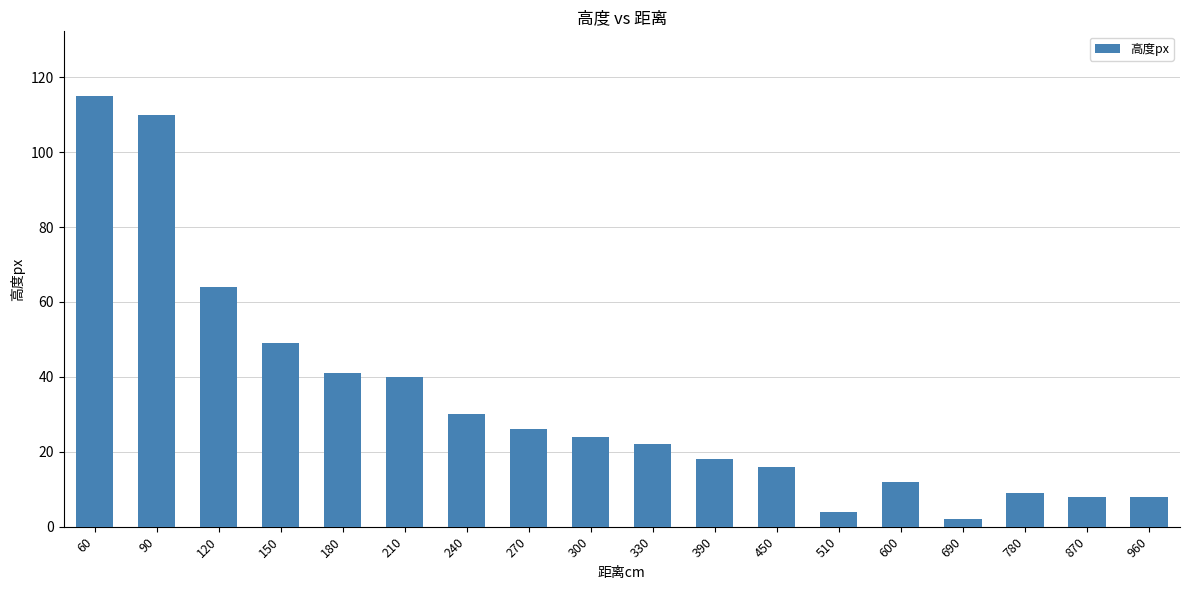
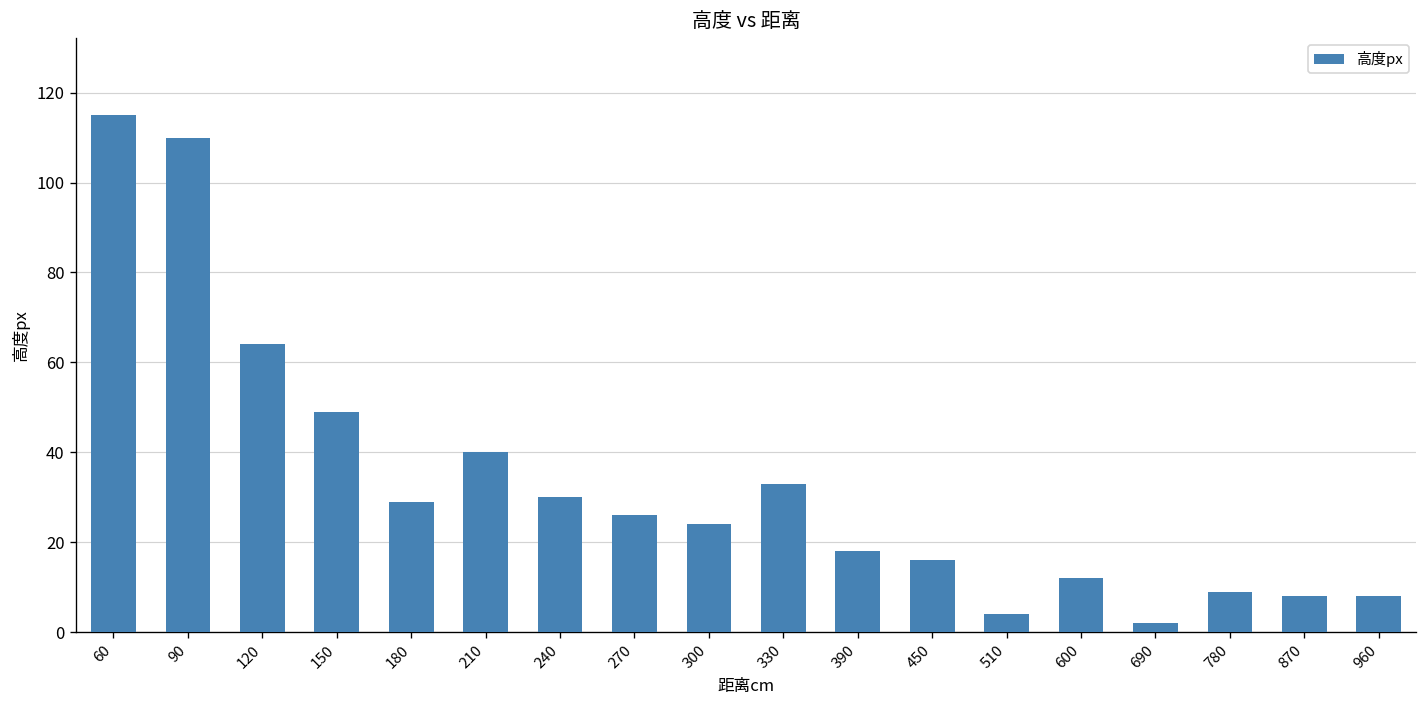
180: 41 -> 29
330: 22 -> 33
